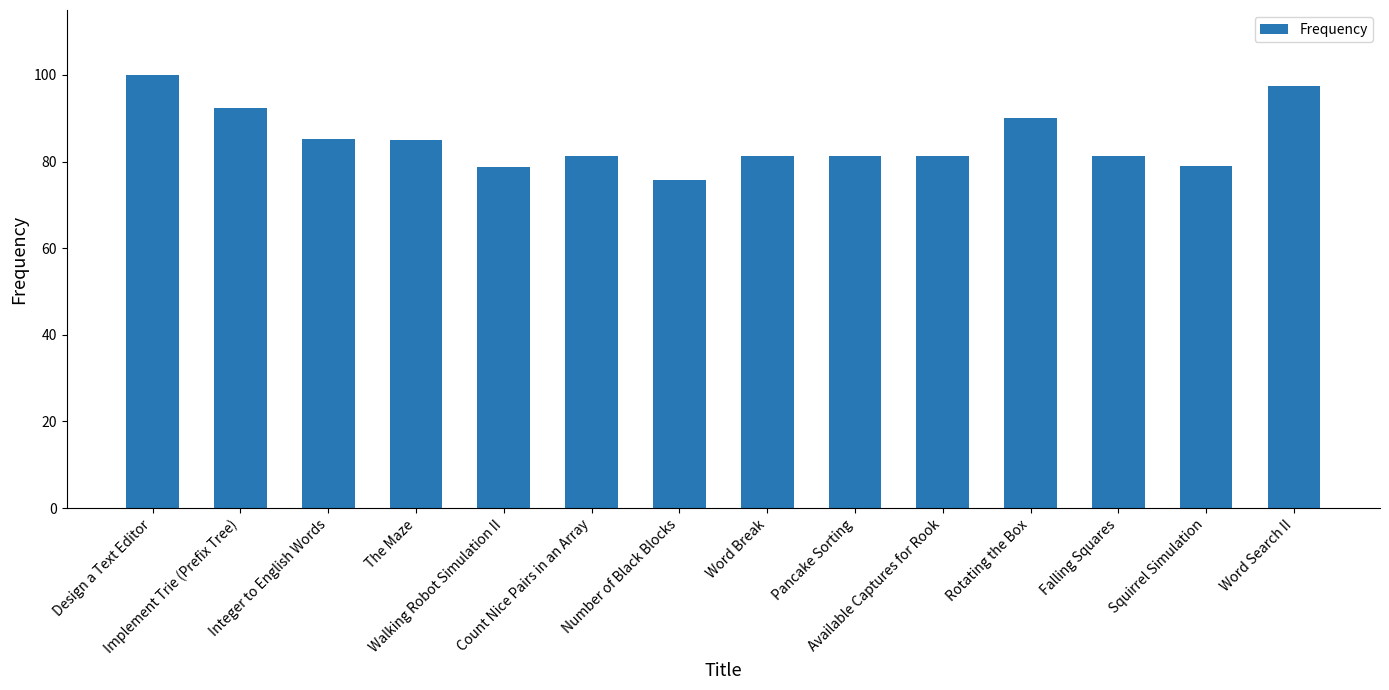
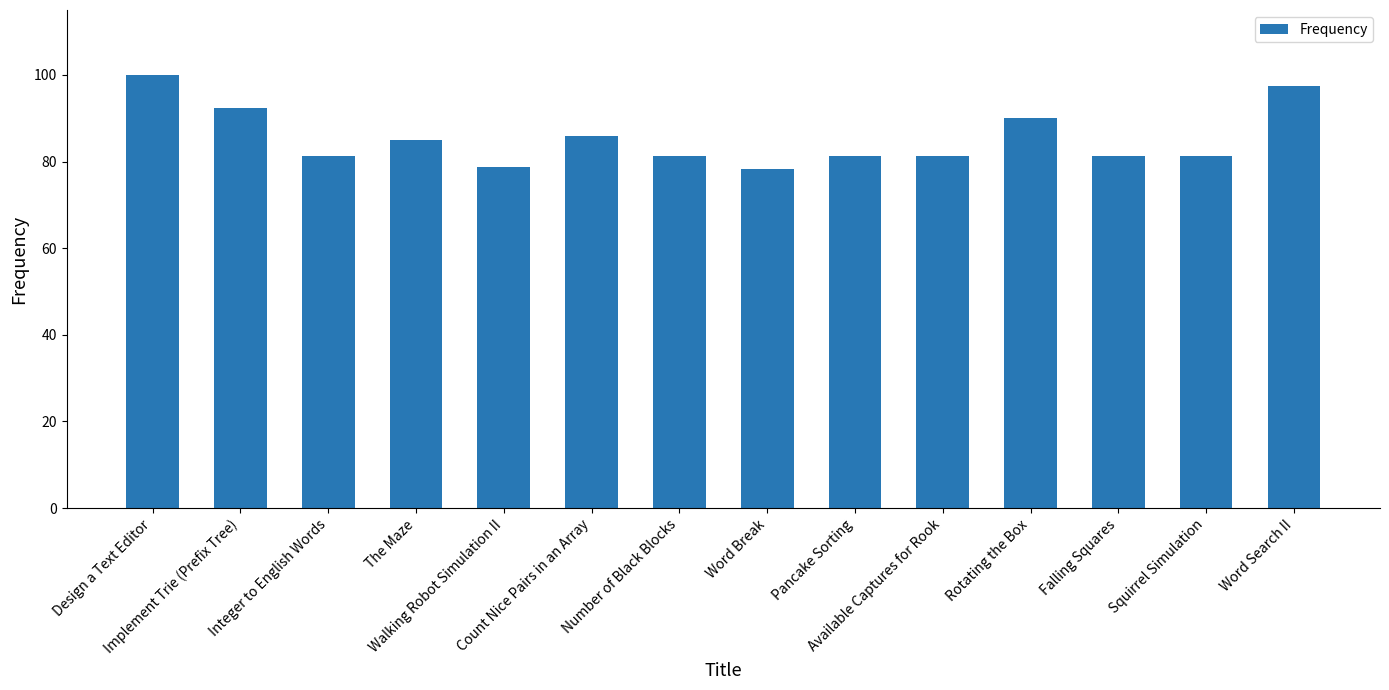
Integer to English Words: 85 -> 81
Count Nice Pairs in an Array: 81 -> 86
Number of Black Blocks: 76 -> 81
Word Break: 81 -> 78
Squirrel Simulation: 79 -> 81
